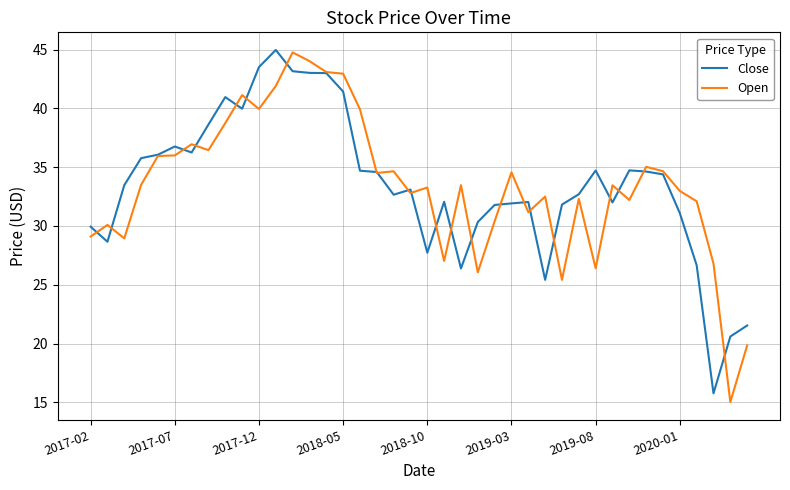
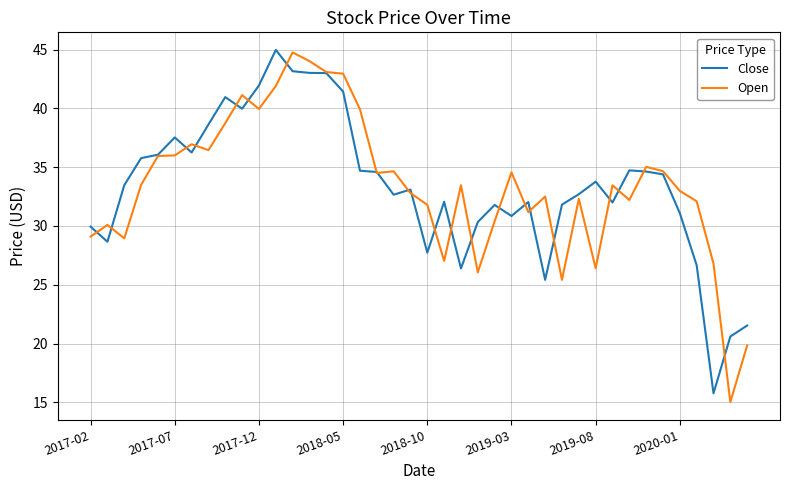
Close, 2017-07: 36.8 -> 37.5
Close, 2017-12: 43.5 -> 42.0
Open, 2018-10: 33.3 -> 31.8
Close, 2019-03: 31.9 -> 30.9
Close, 2019-08: 34.7 -> 33.8
